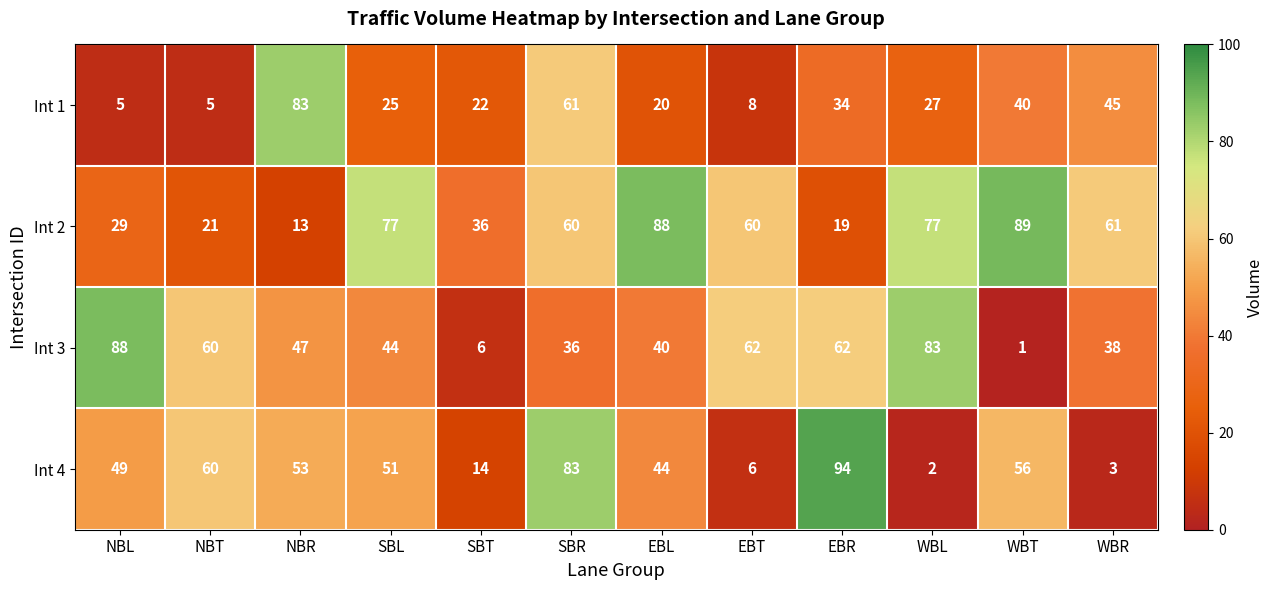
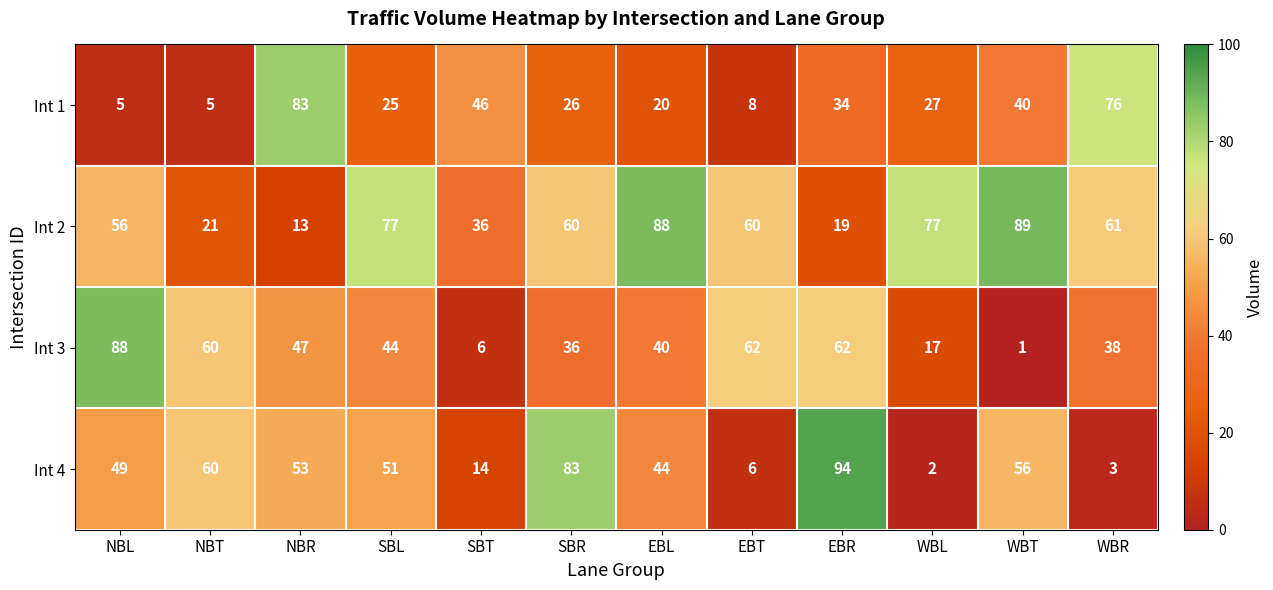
Int 1, SBT: 22 -> 46
Int 1, SBR: 61 -> 26
Int 1, WBR: 45 -> 76
Int 2, NBL: 29 -> 56
Int 3, WBL: 83 -> 17
